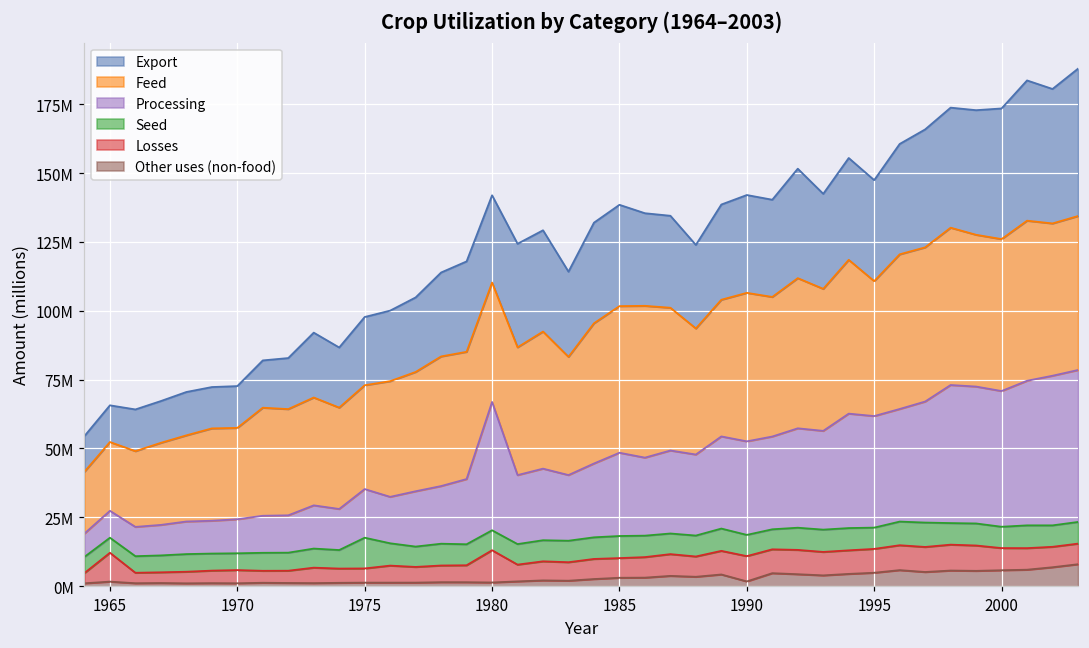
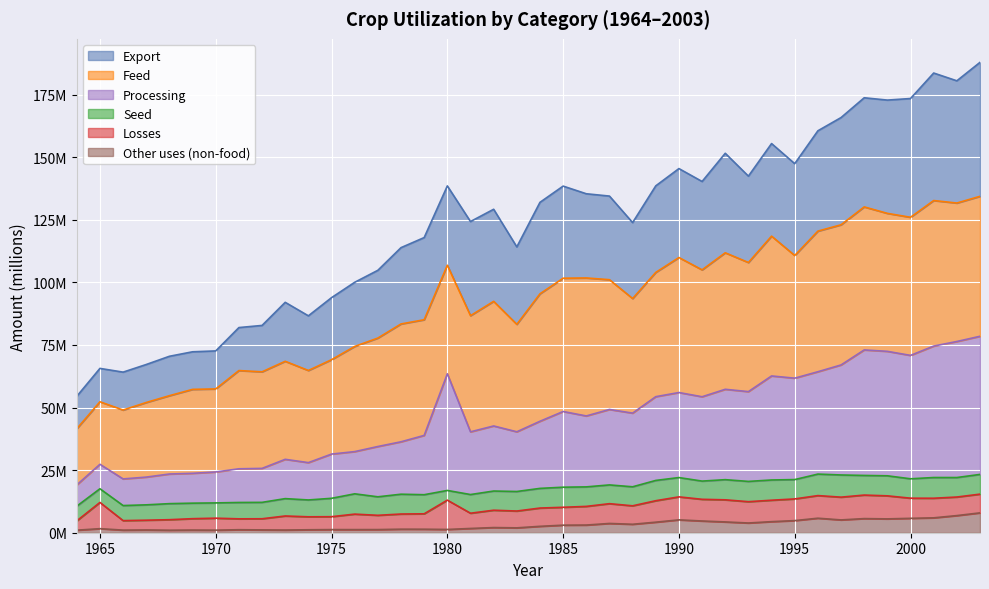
Seed, 1975: 11000000 -> 7000000
Seed, 1980: 7000000 -> 4000000
Other uses (non-food), 1990: 2000000 -> 5000000
